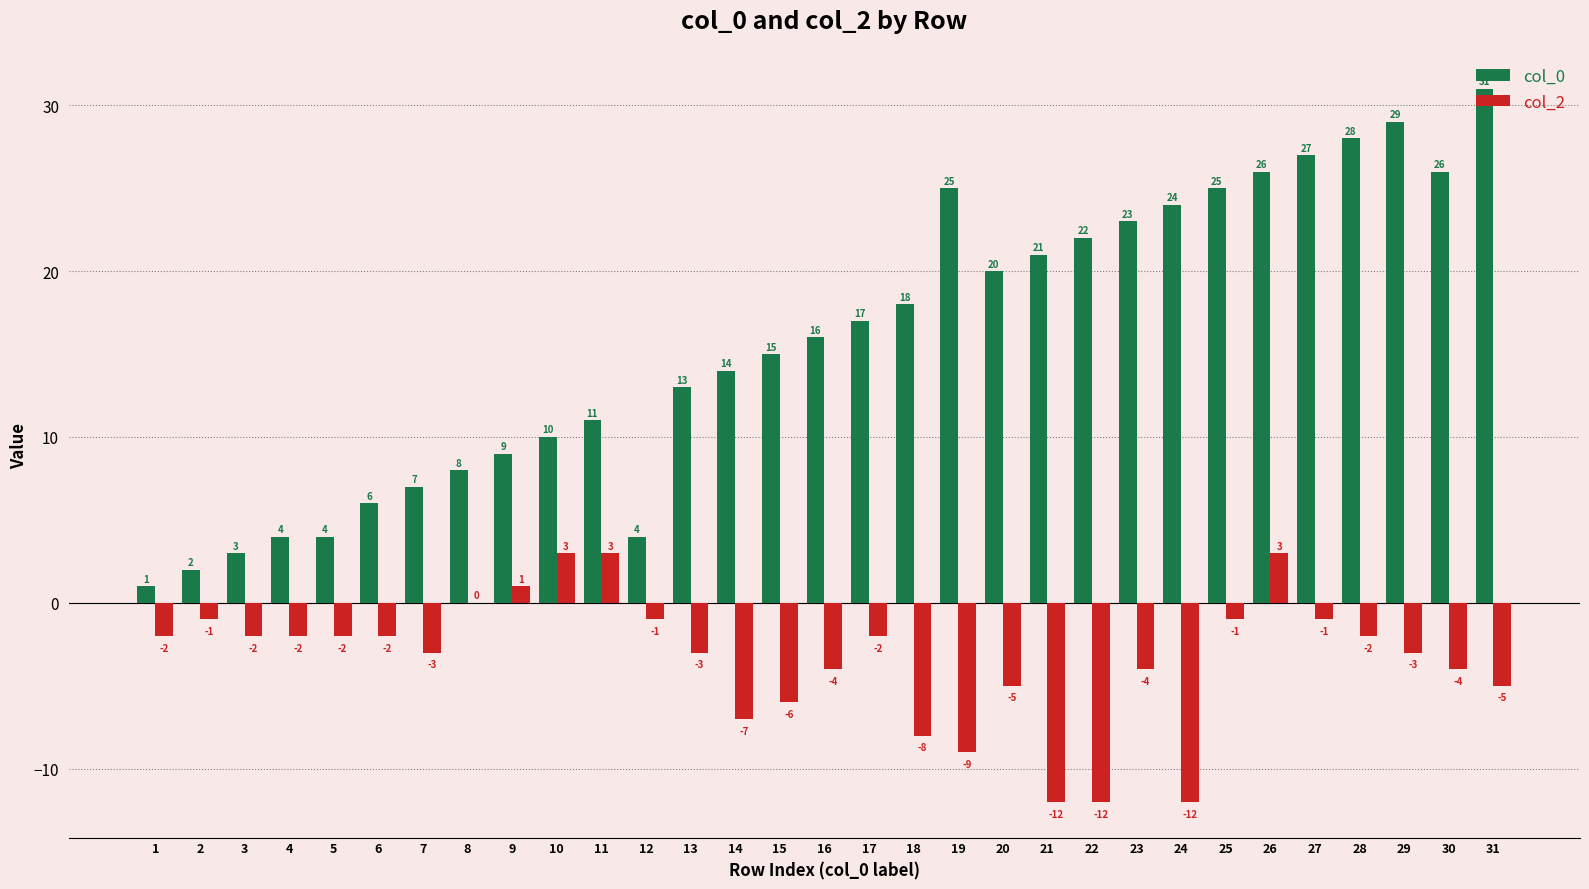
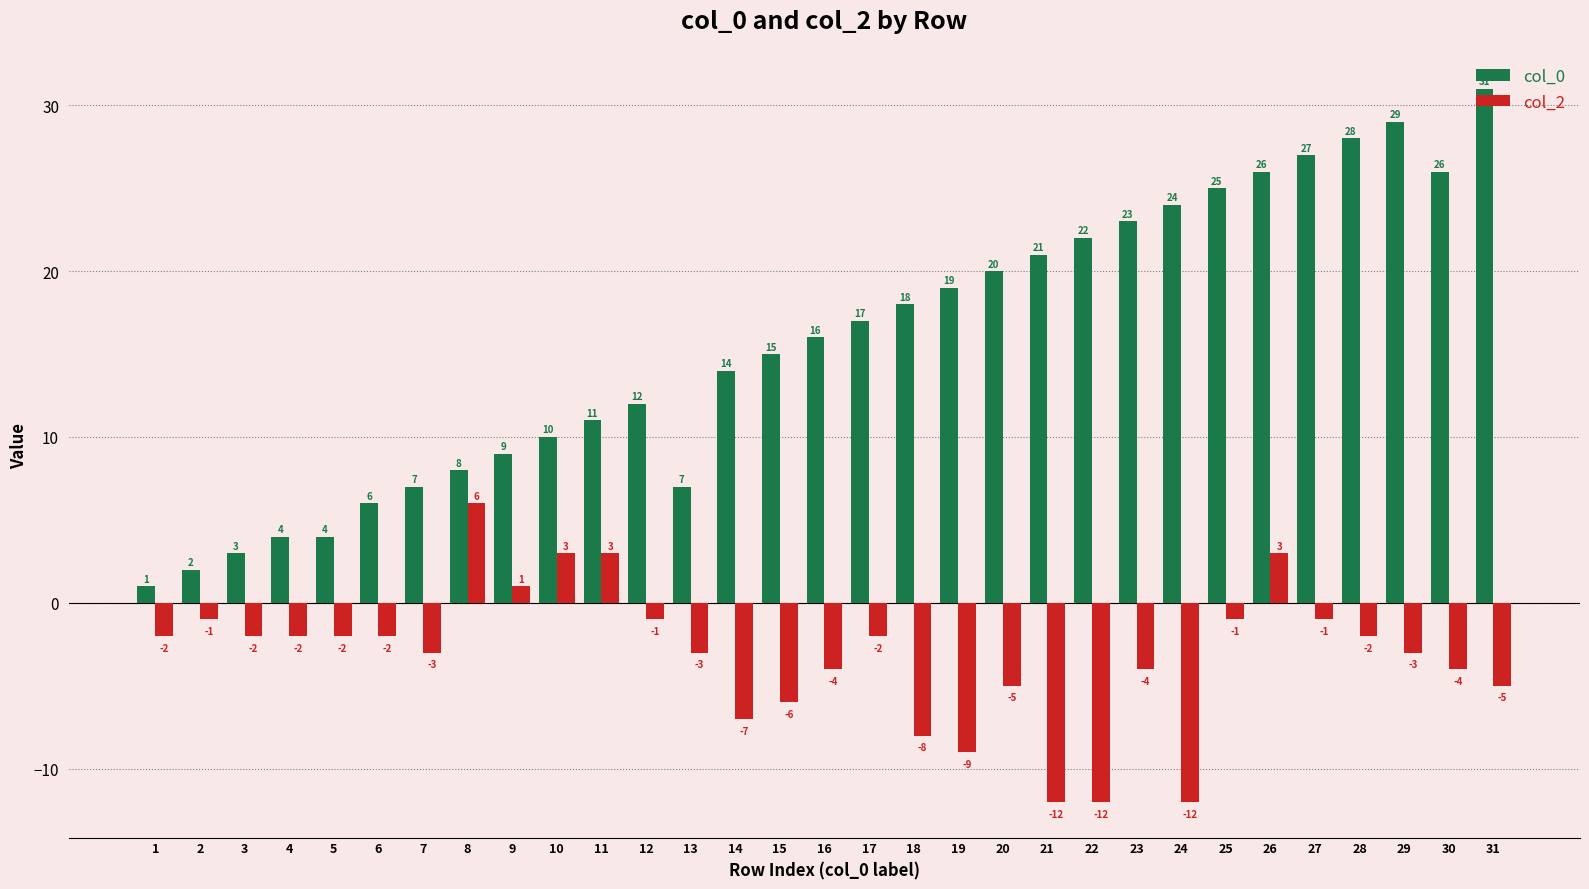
col_2, 8: 0 -> 6
col_0, 12: 4 -> 12
col_0, 13: 13 -> 7
col_0, 19: 25 -> 19
